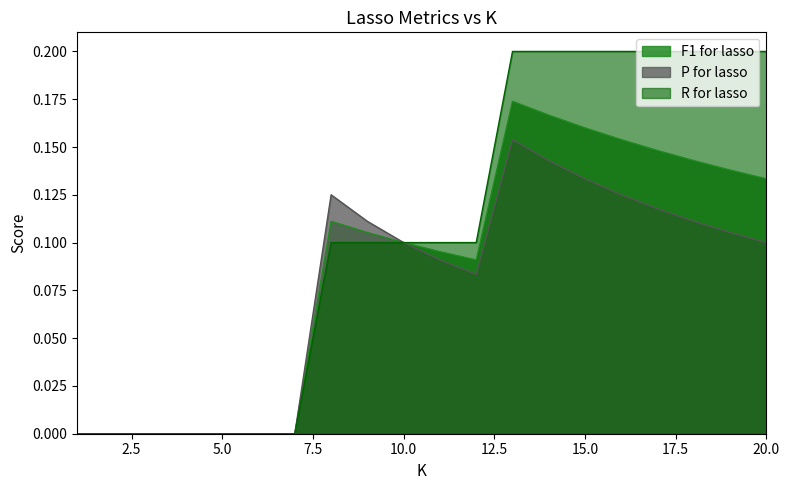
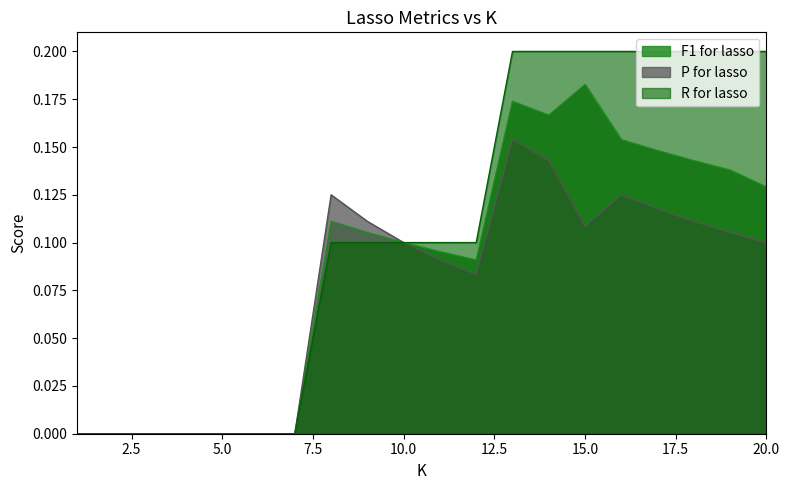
F1 for lasso, 15.0: 0.160 -> 0.183
P for lasso, 15.0: 0.133 -> 0.109
F1 for lasso, 20.0: 0.133 -> 0.129
